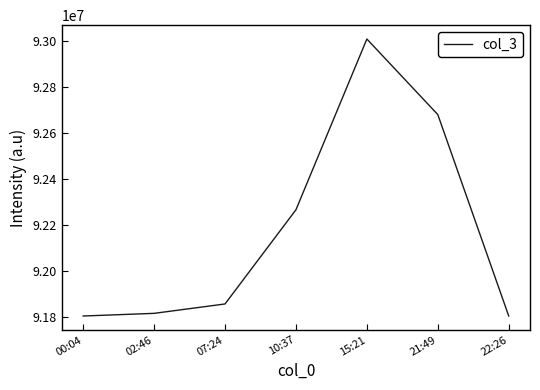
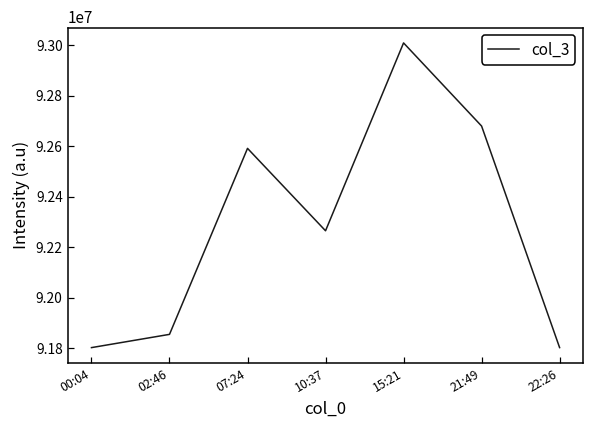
02:46: 91810000 -> 91860000
07:24: 91860000 -> 92590000
